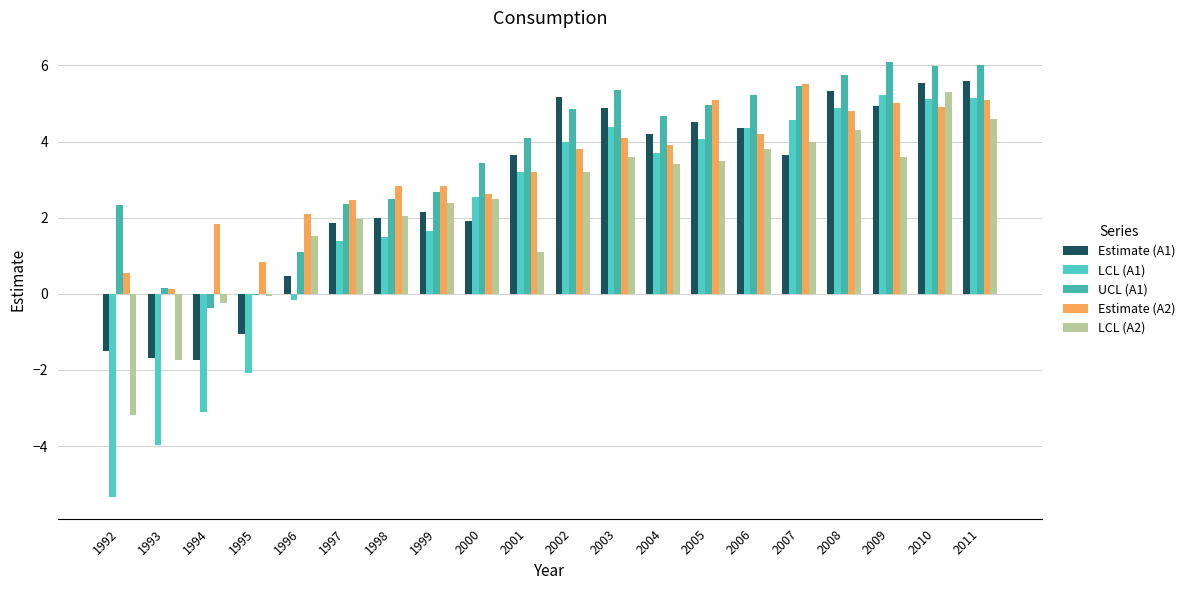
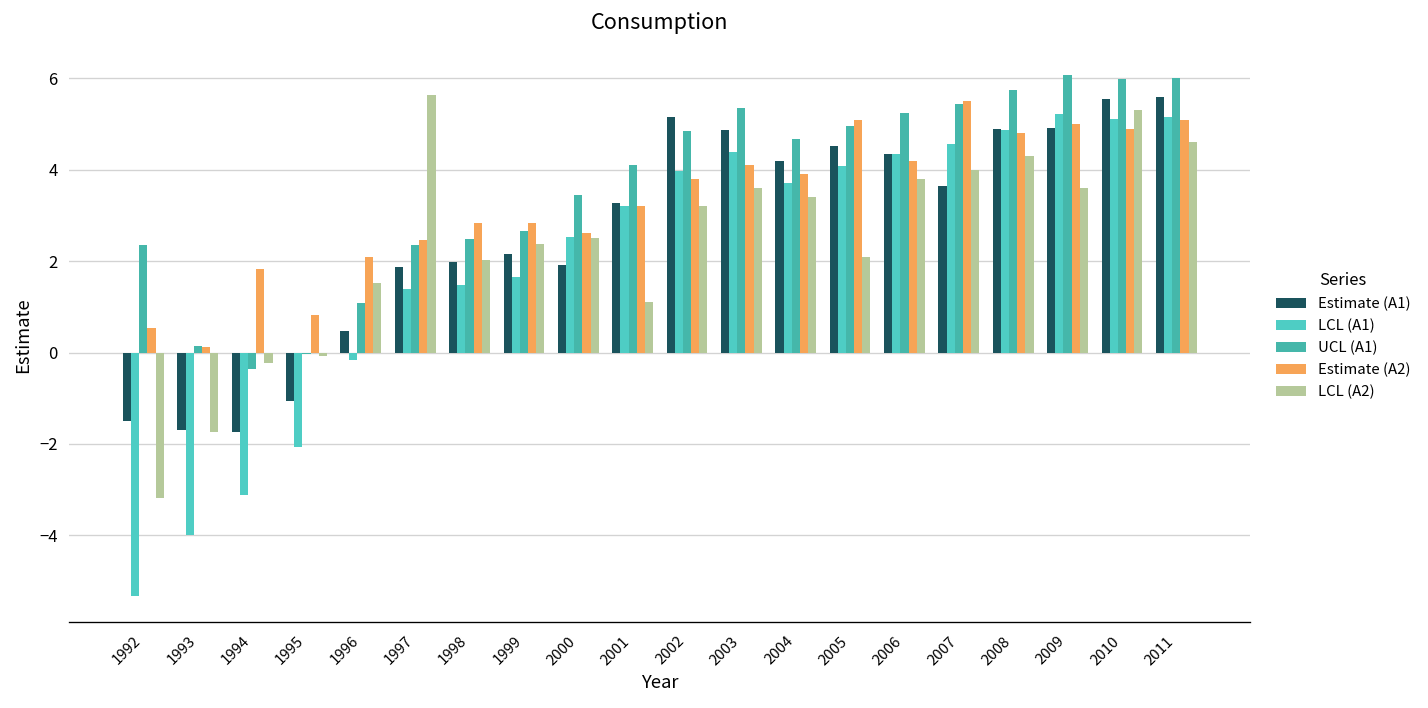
LCL (A2), 1997: 2.0 -> 5.6
Estimate (A1), 2001: 3.7 -> 3.3
LCL (A2), 2005: 3.5 -> 2.1
Estimate (A1), 2008: 5.3 -> 4.9
